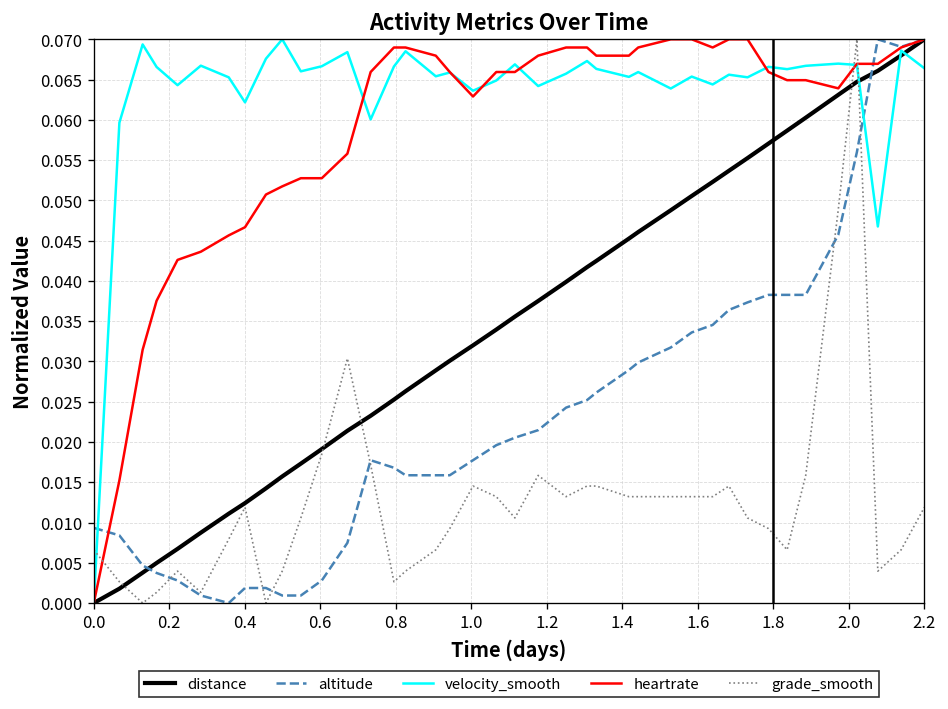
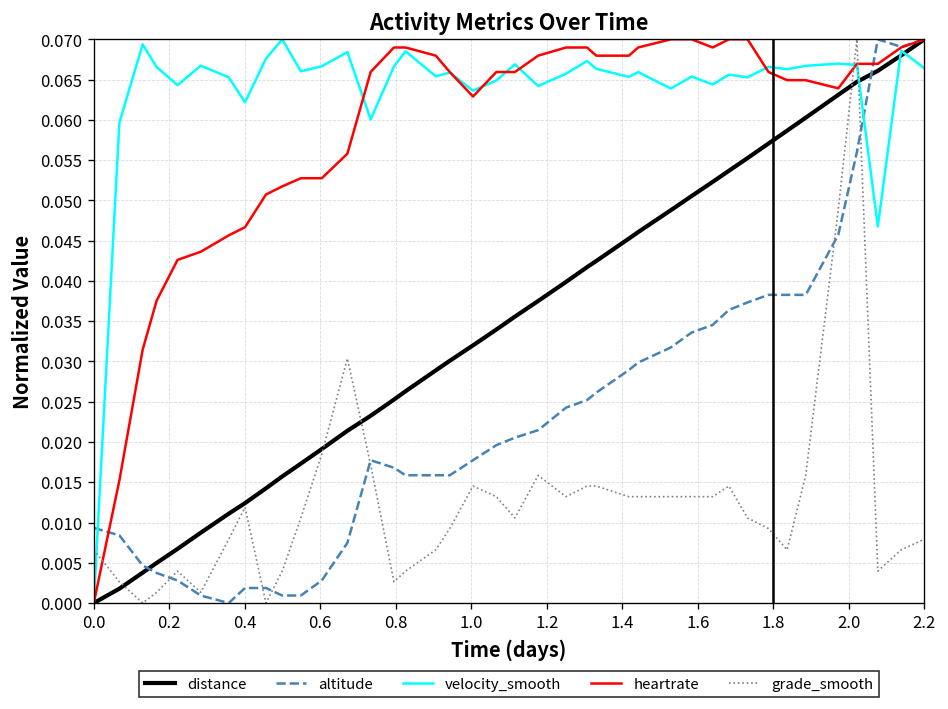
grade_smooth, 2.2: 0.012 -> 0.008
